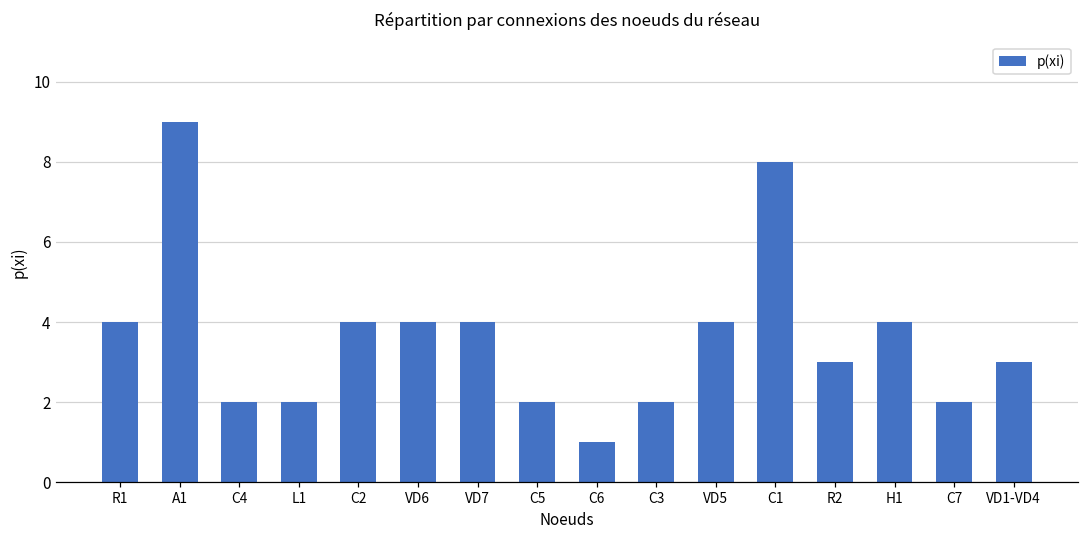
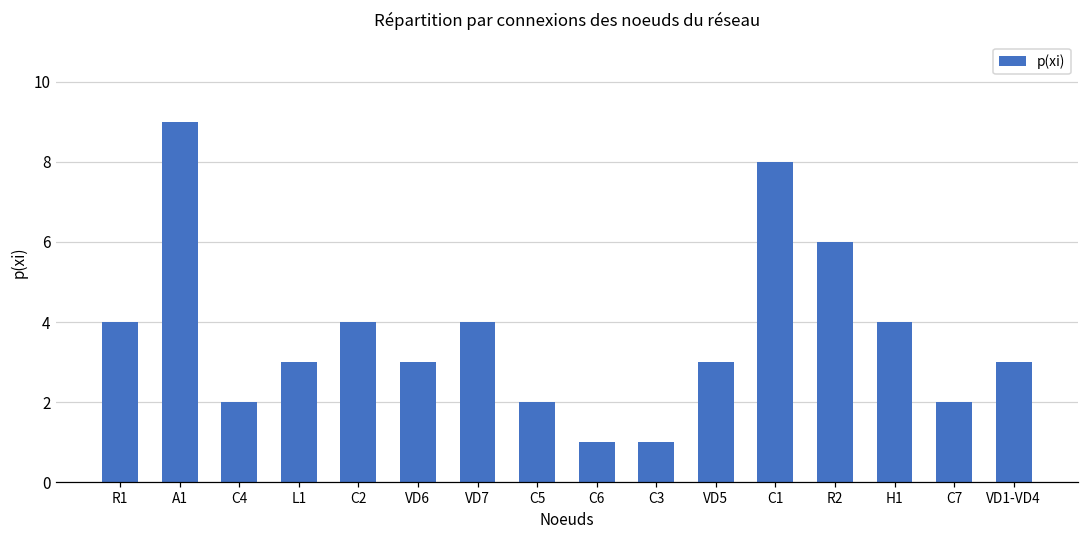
L1: 2 -> 3
VD6: 4 -> 3
C3: 2 -> 1
VD5: 4 -> 3
R2: 3 -> 6
